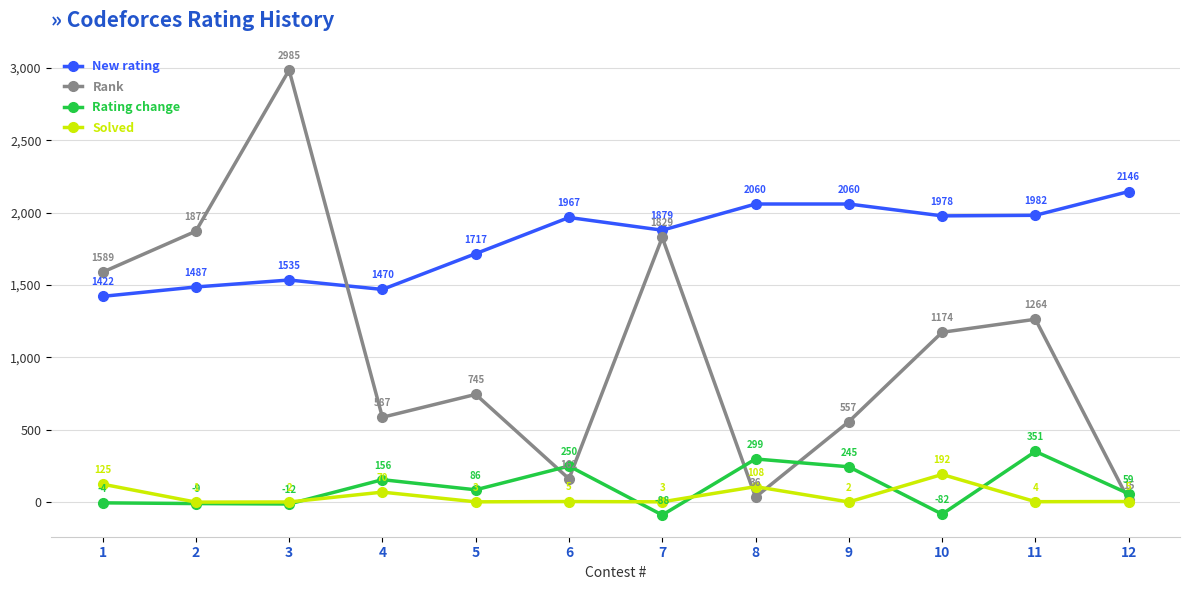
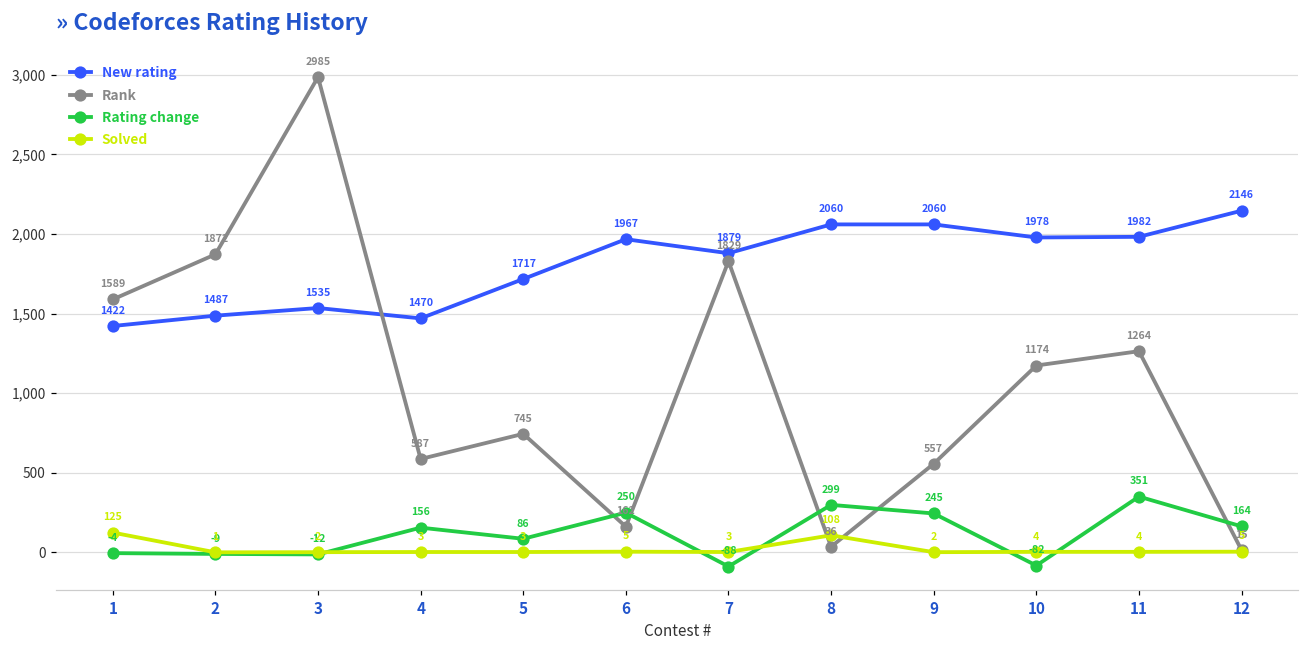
Solved, 4: 70 -> 3
Solved, 10: 192 -> 4
Rating change, 12: 59 -> 164
